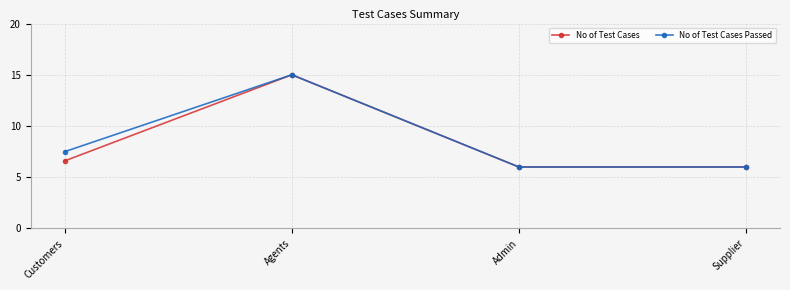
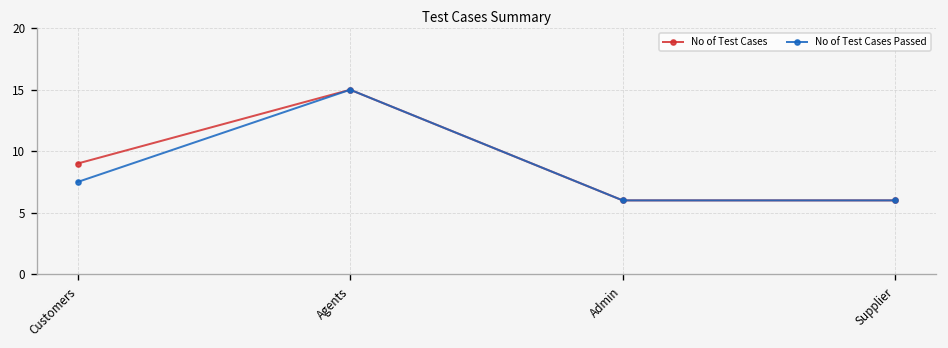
No of Test Cases, Customers: 6.6 -> 9.0
